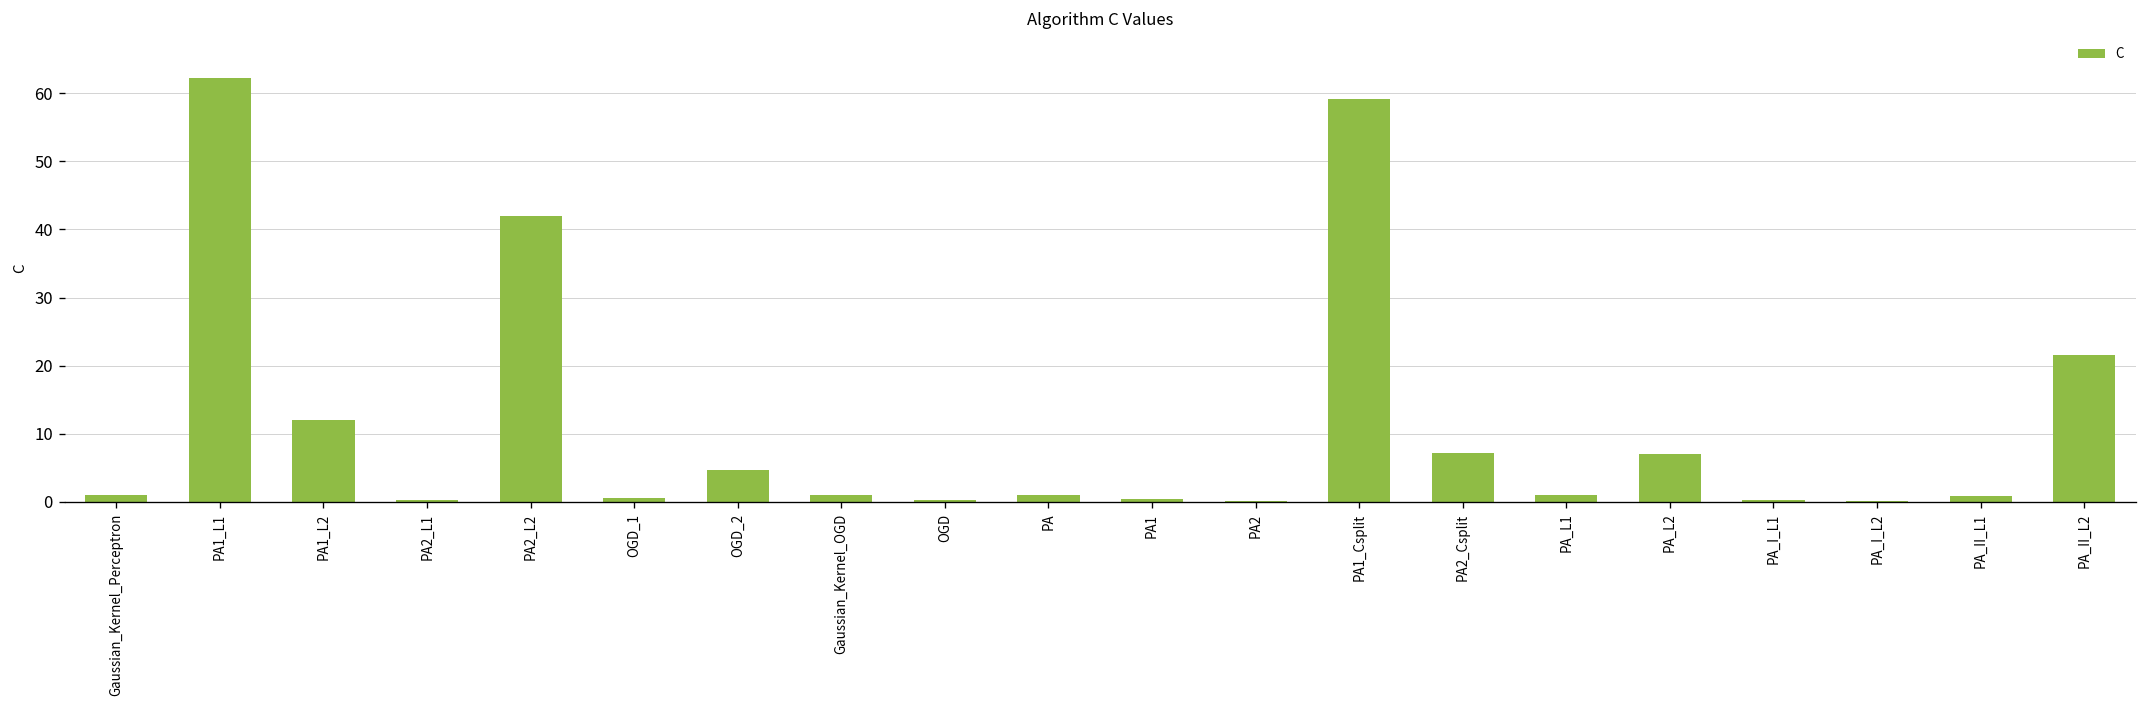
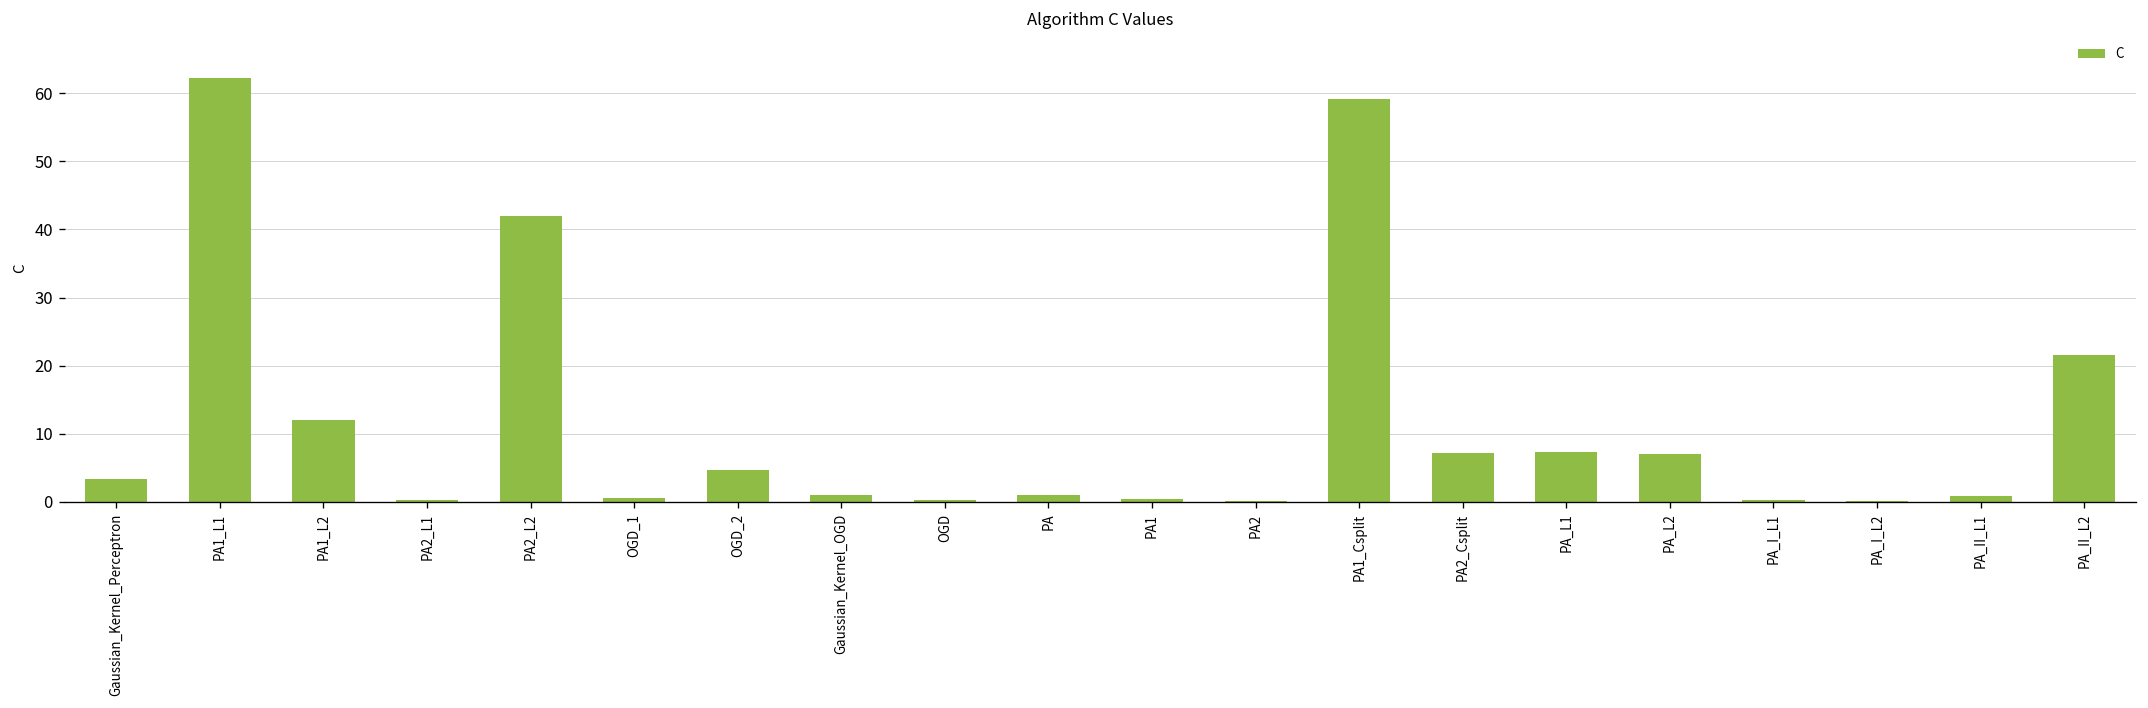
Gaussian_Kernel_Perceptron: 1 -> 3
PA_L1: 1 -> 7
